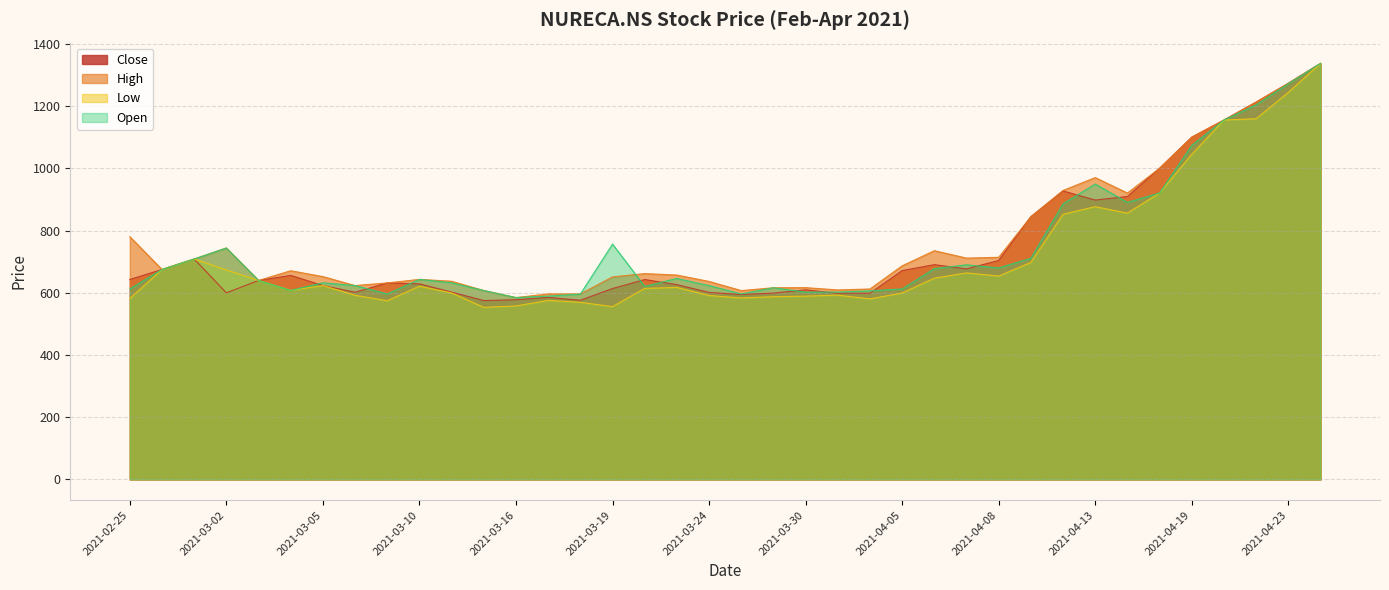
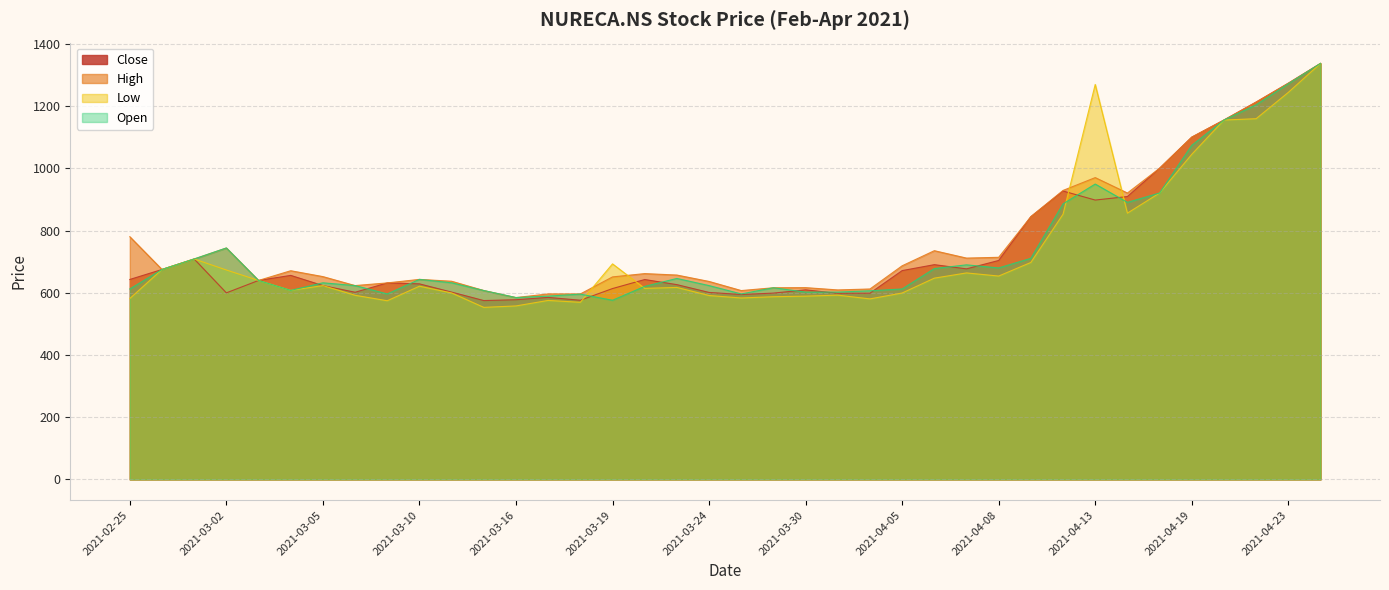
Low, 2021-03-19: 560 -> 690
Open, 2021-03-19: 760 -> 580
Low, 2021-04-13: 880 -> 1270
